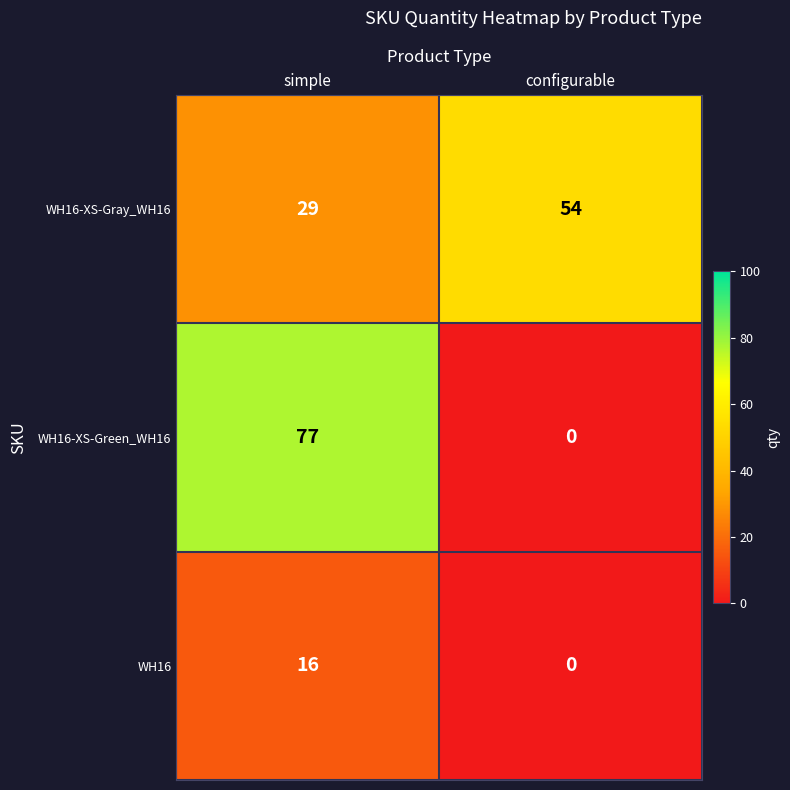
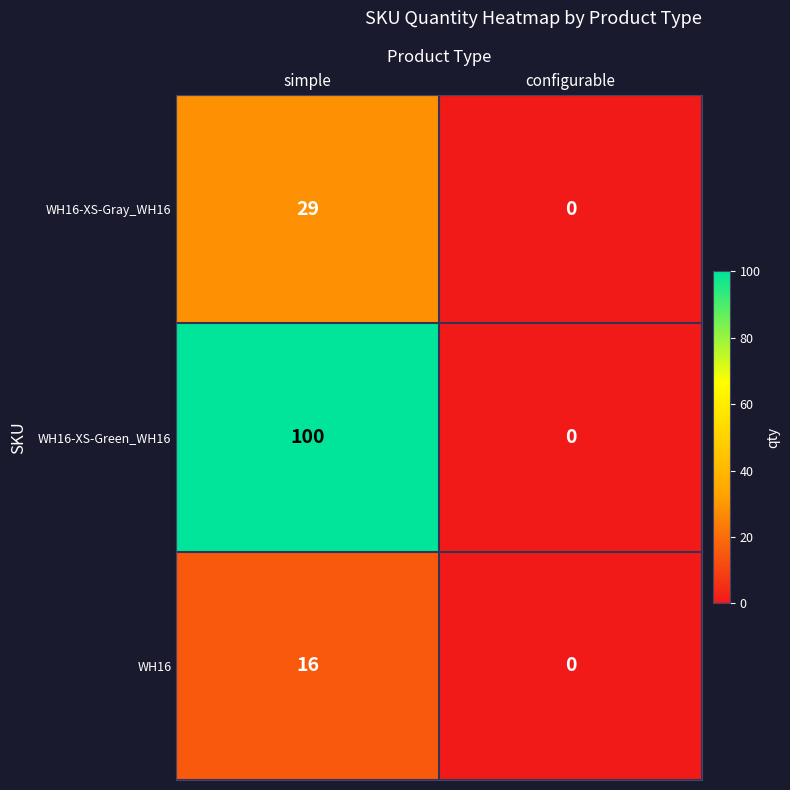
WH16-XS-Gray_WH16, configurable: 54 -> 0
WH16-XS-Green_WH16, simple: 77 -> 100
